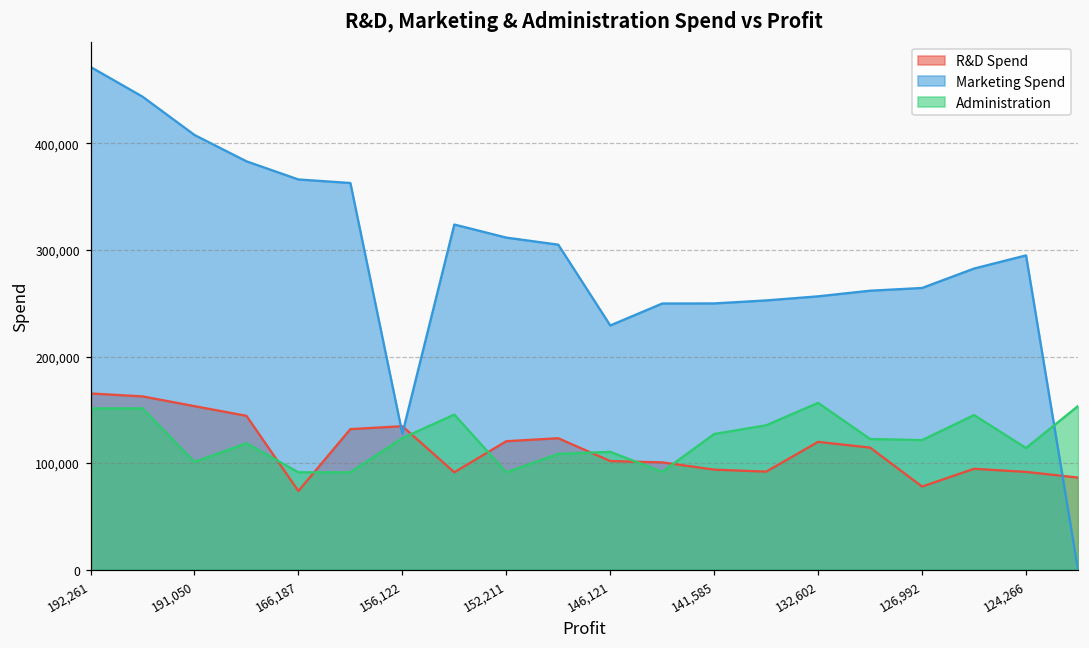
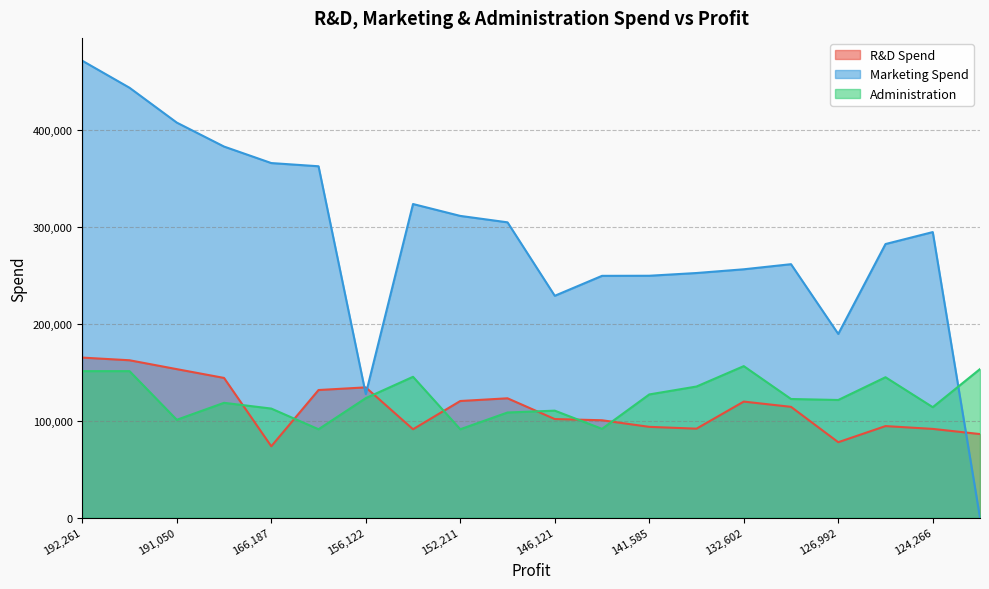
Administration, 166,187: 90,000 -> 110,000
Marketing Spend, 126,992: 260,000 -> 190,000
